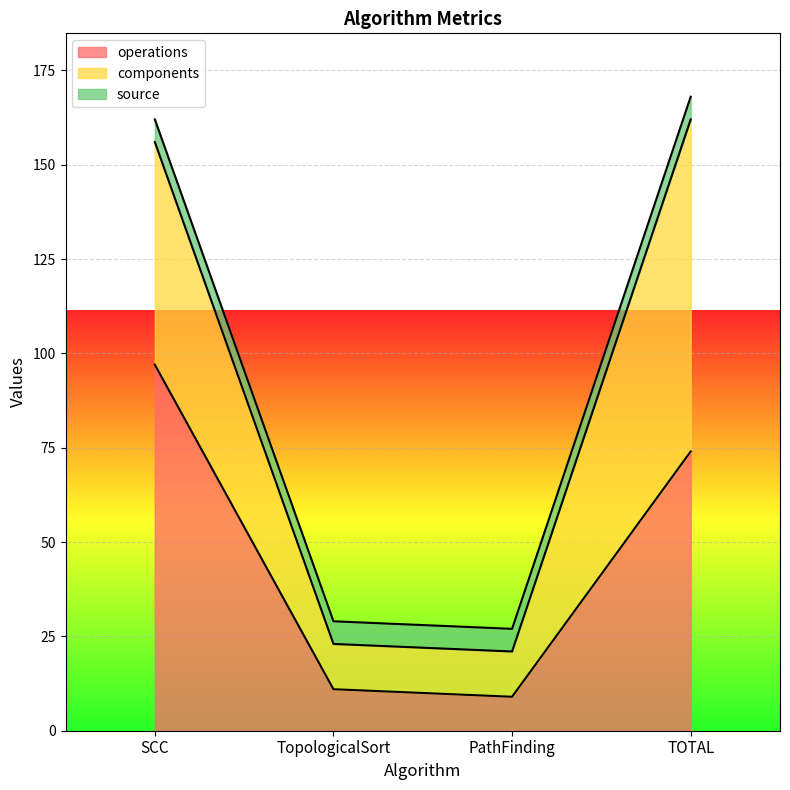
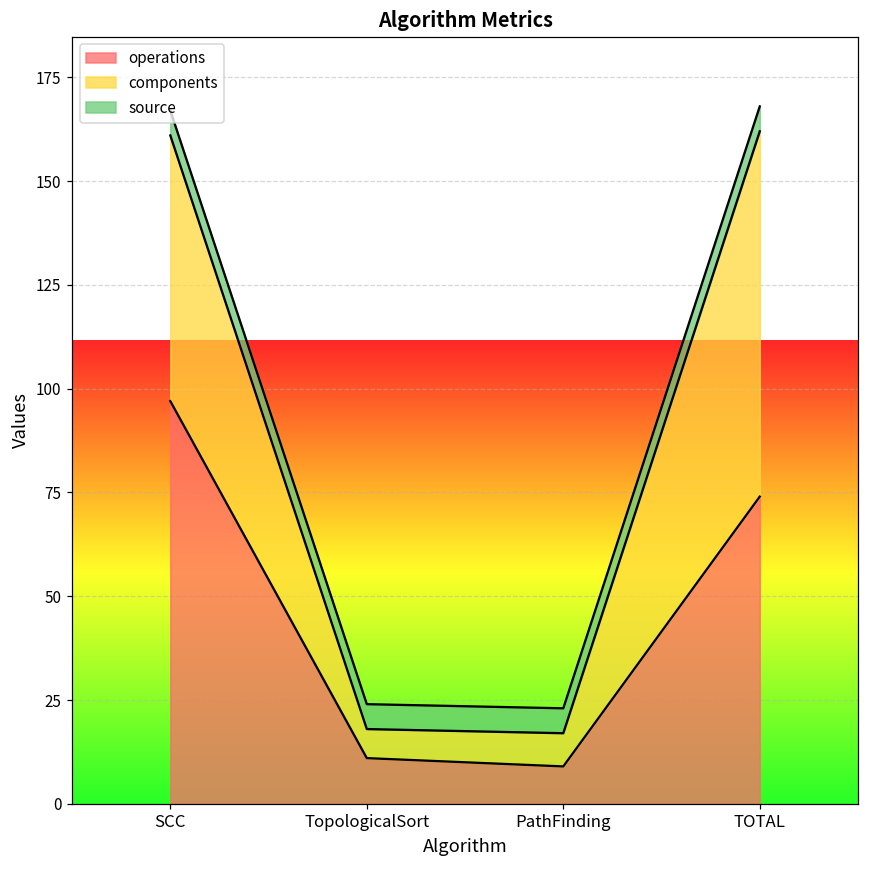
components, SCC: 59 -> 64
components, TopologicalSort: 12 -> 7
components, PathFinding: 12 -> 8
